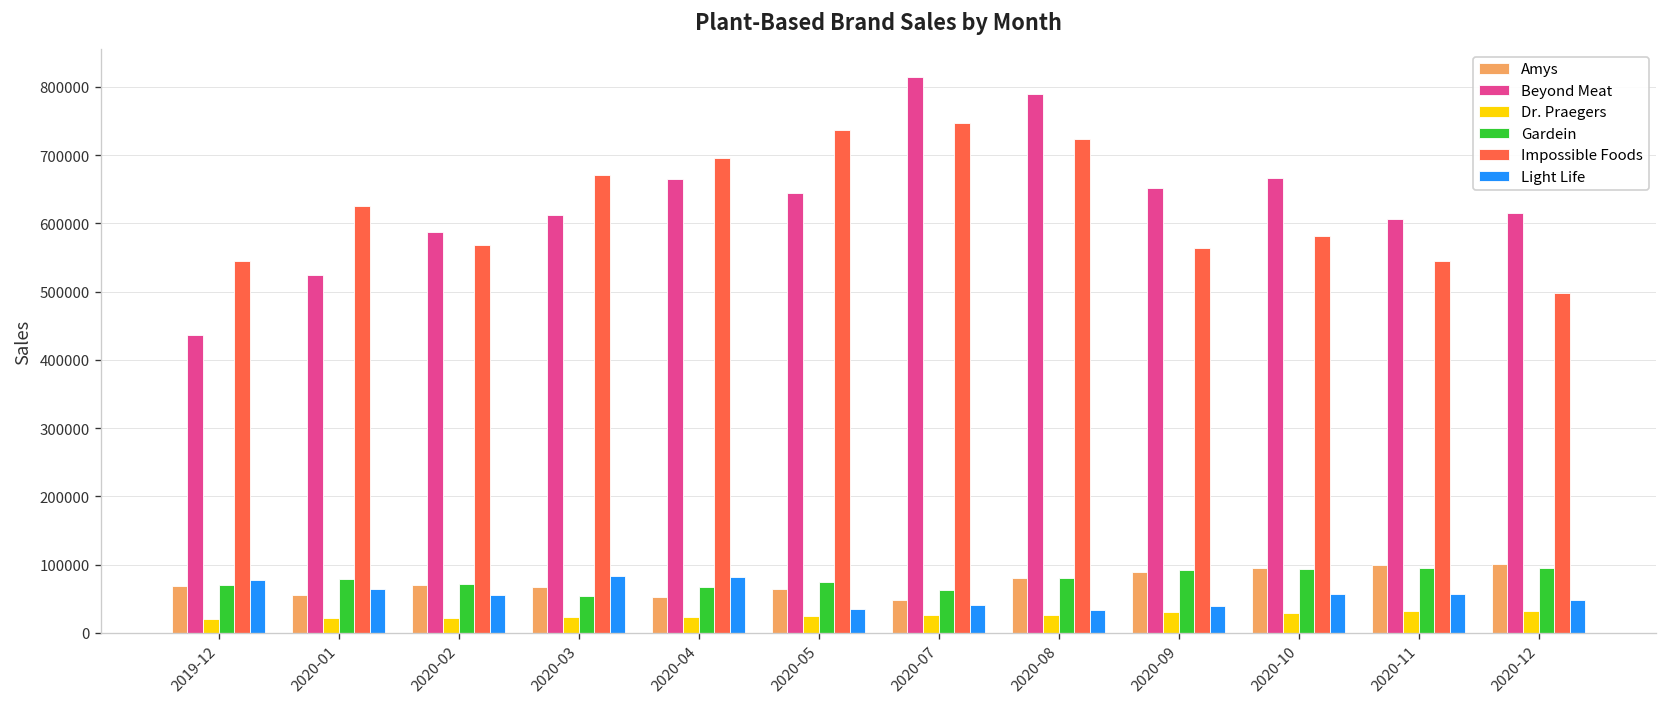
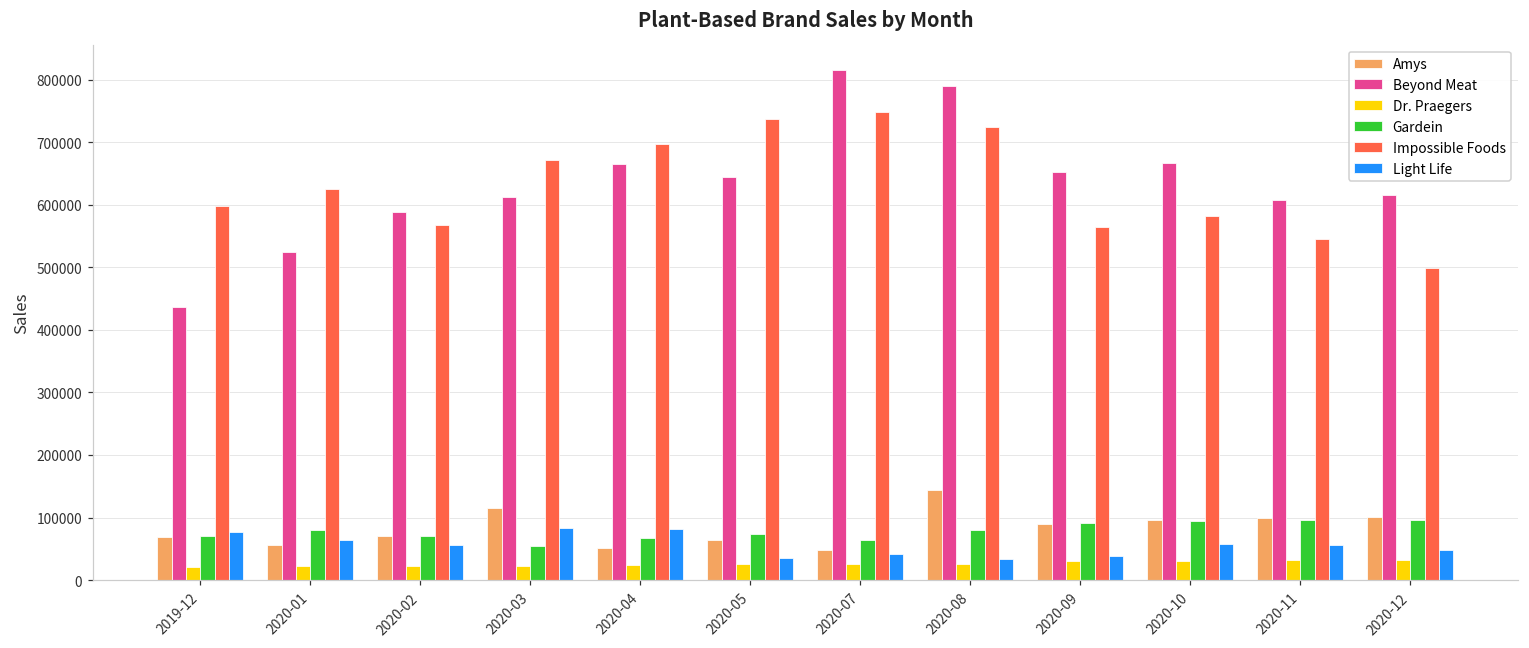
Impossible Foods, 2019-12: 550000 -> 600000
Amys, 2020-03: 70000 -> 120000
Amys, 2020-08: 80000 -> 140000
